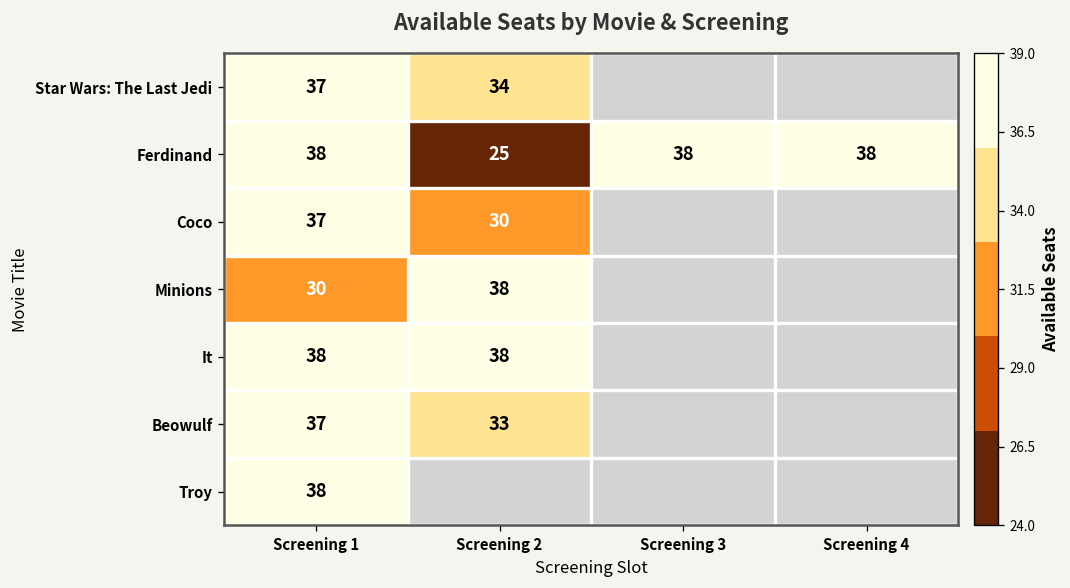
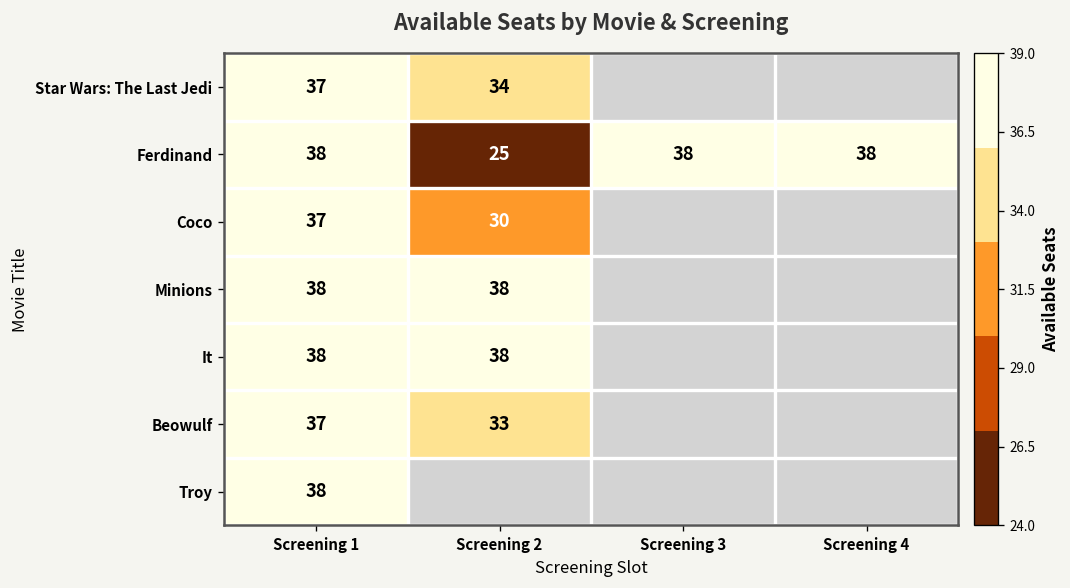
Minions, Screening 1: 30 -> 38
